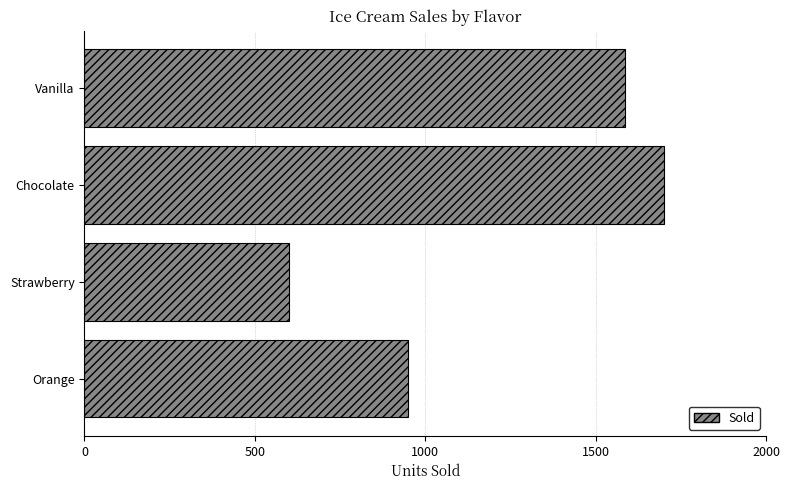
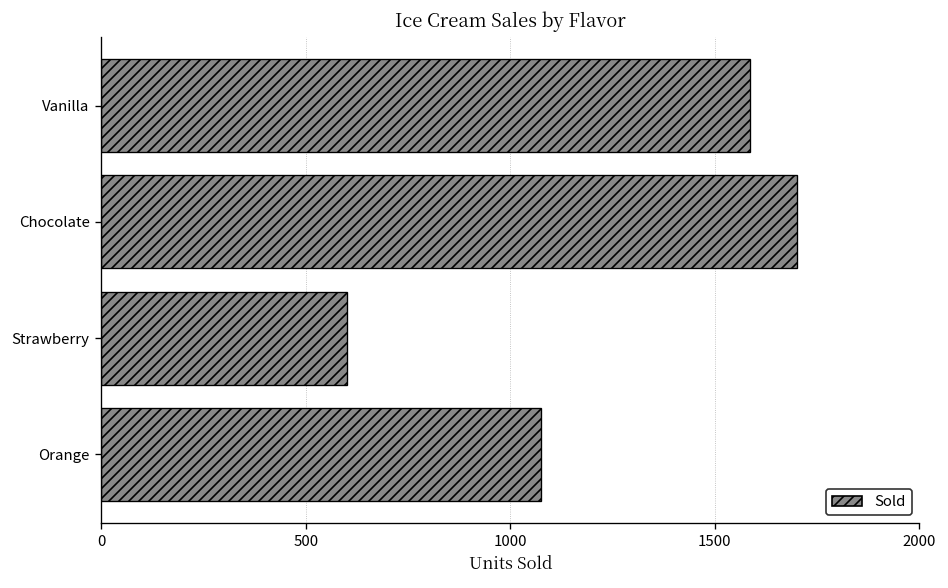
Orange: 950 -> 1080
